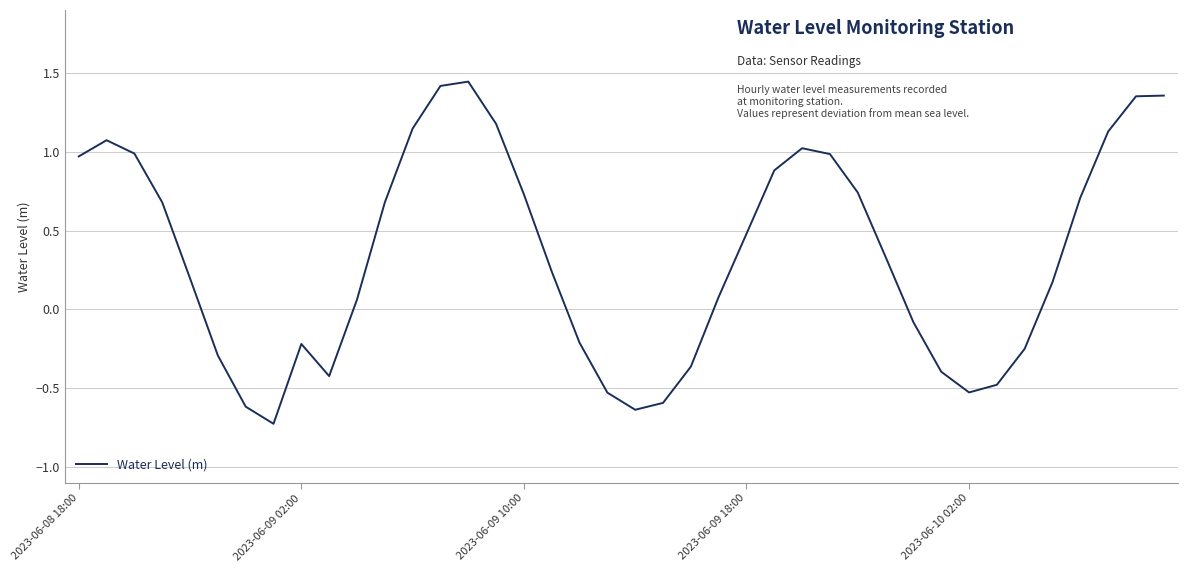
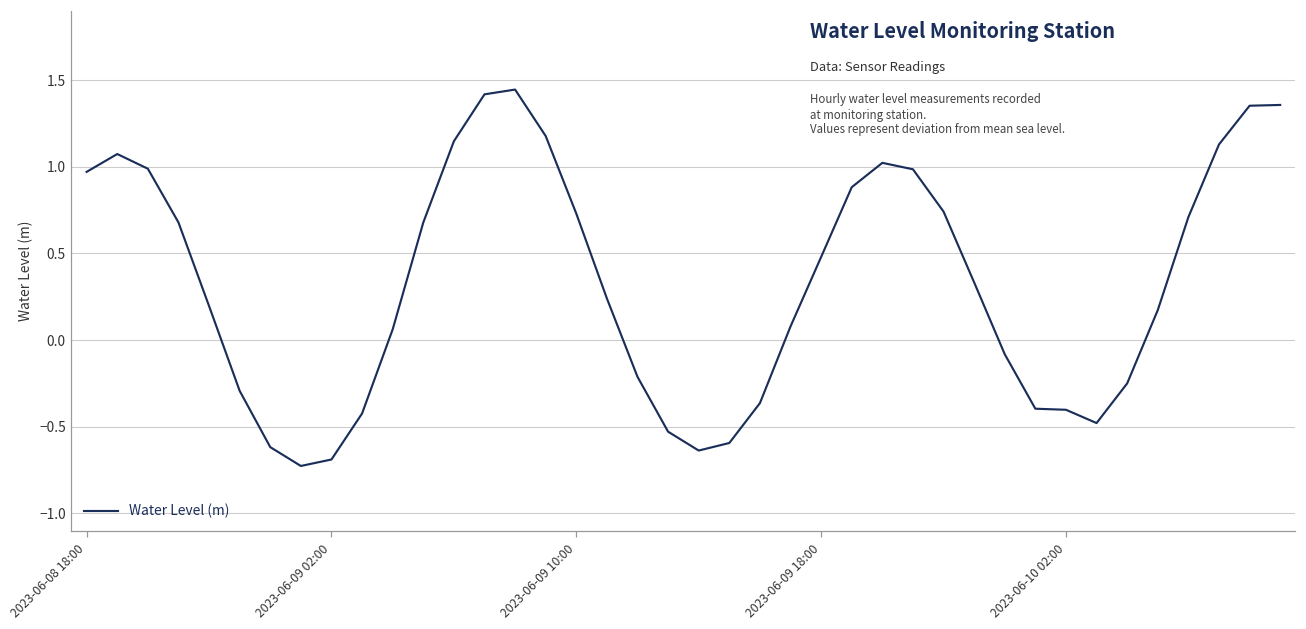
2023-06-09 02:00: -0.22 -> -0.69
2023-06-10 02:00: -0.53 -> -0.40
